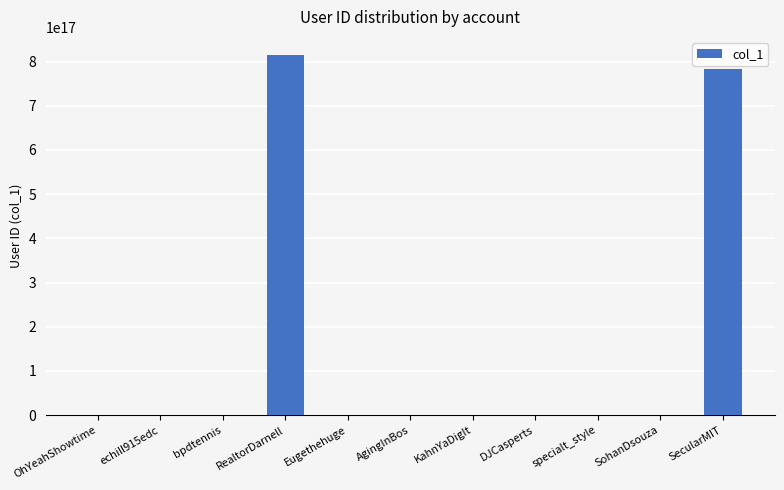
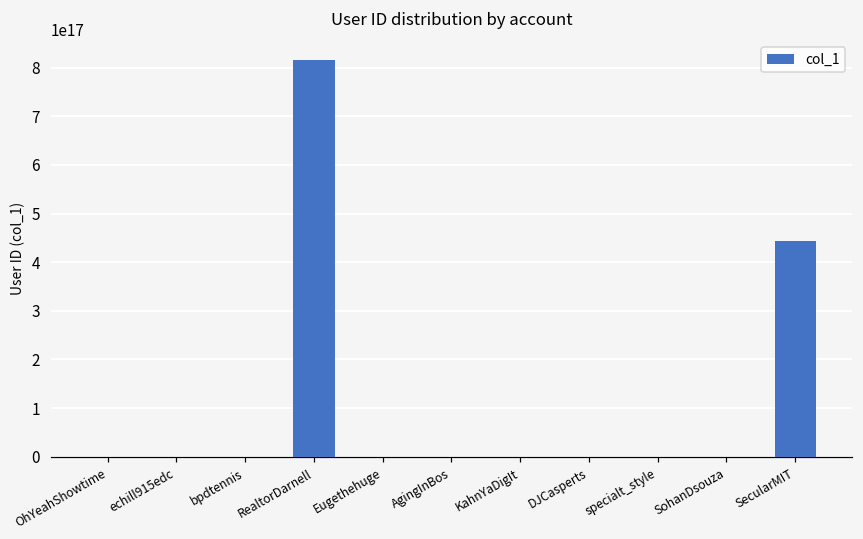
SecularMIT: 780000000000000000 -> 440000000000000000
